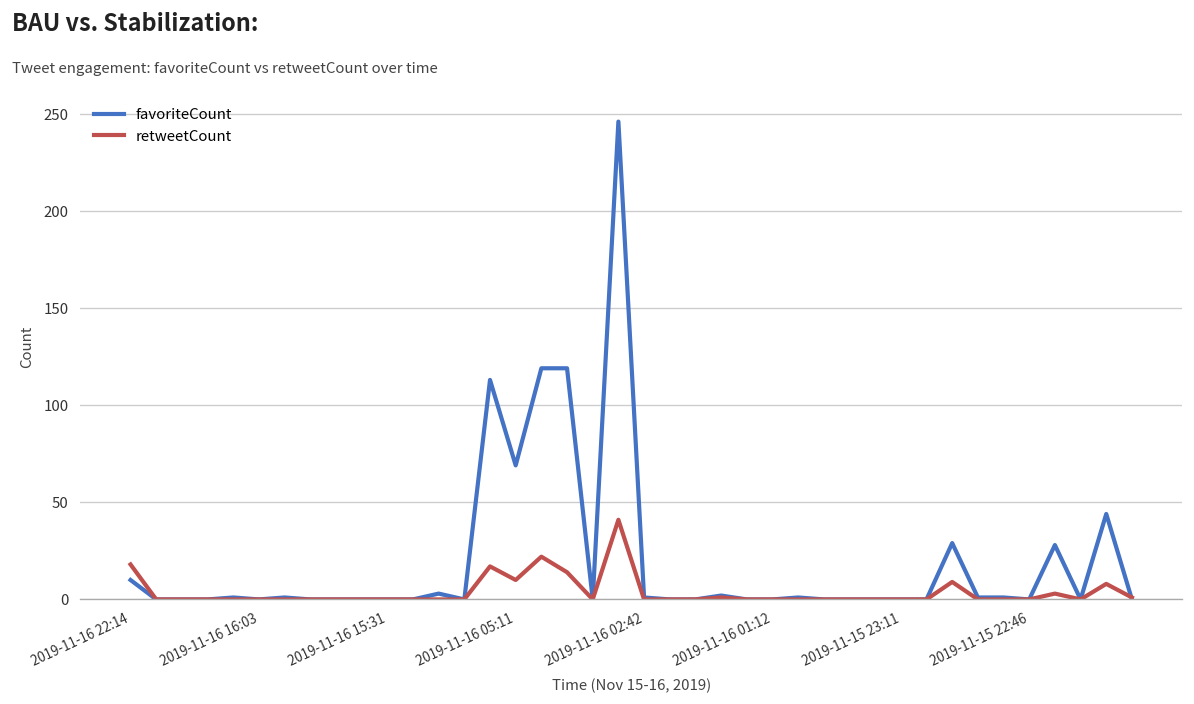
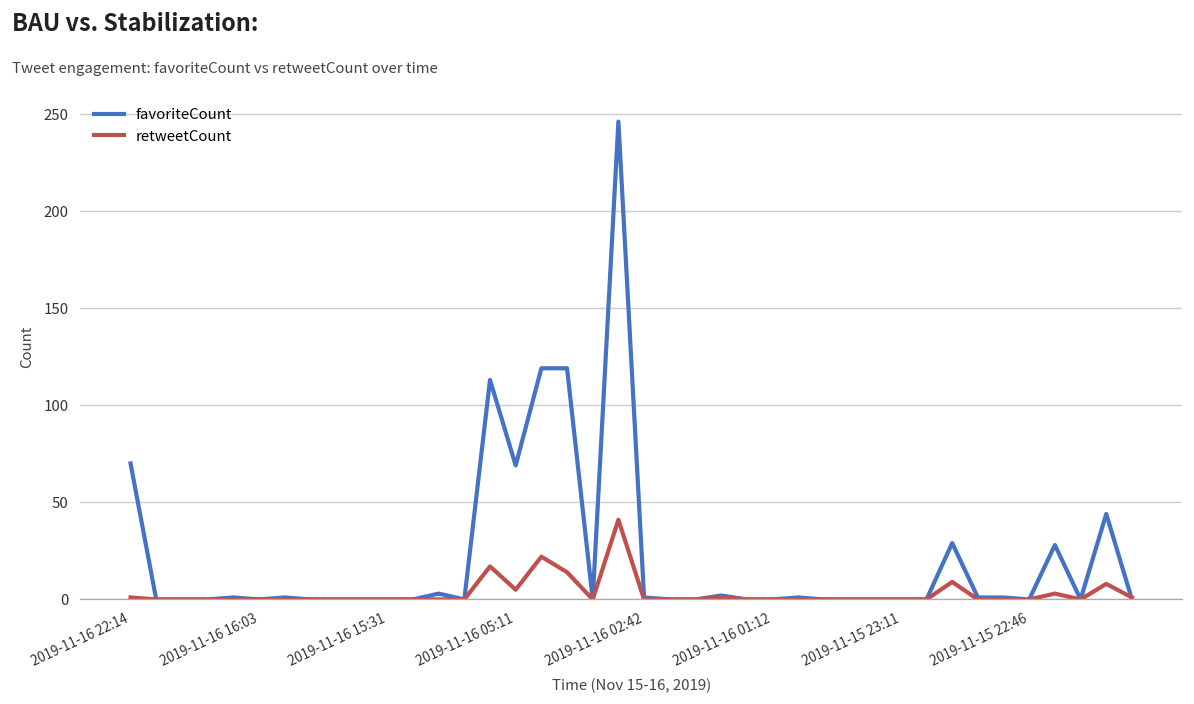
favoriteCount, 2019-11-16 22:14: 10 -> 70
retweetCount, 2019-11-16 22:14: 18 -> 1
retweetCount, 2019-11-16 05:11: 10 -> 5
